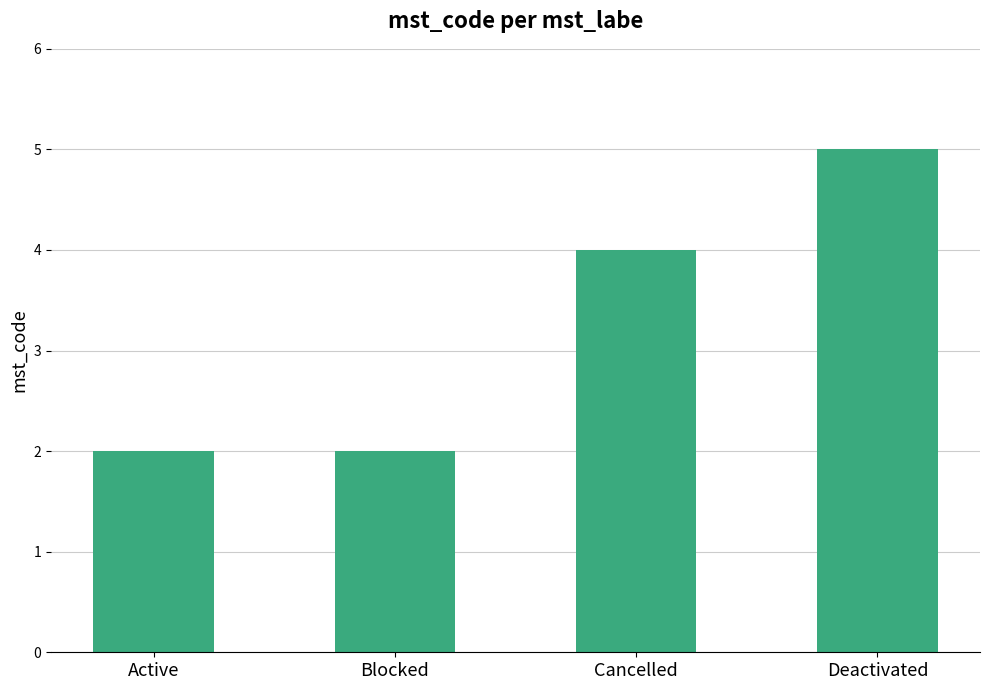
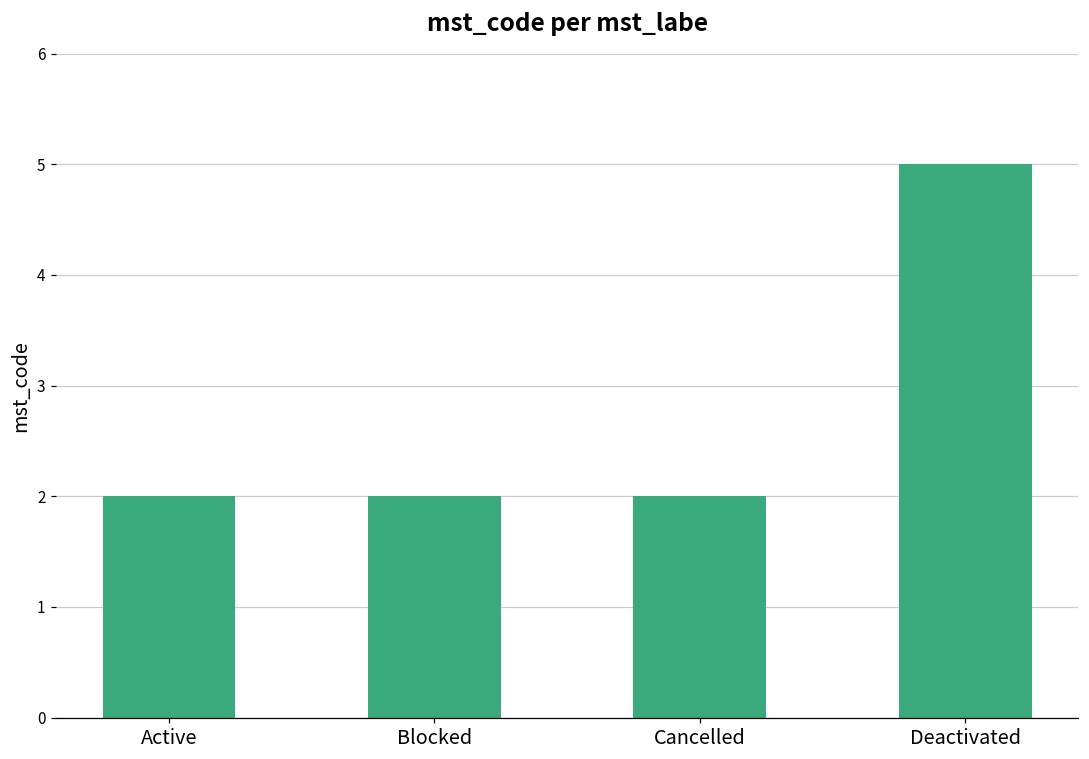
Cancelled: 4 -> 2
